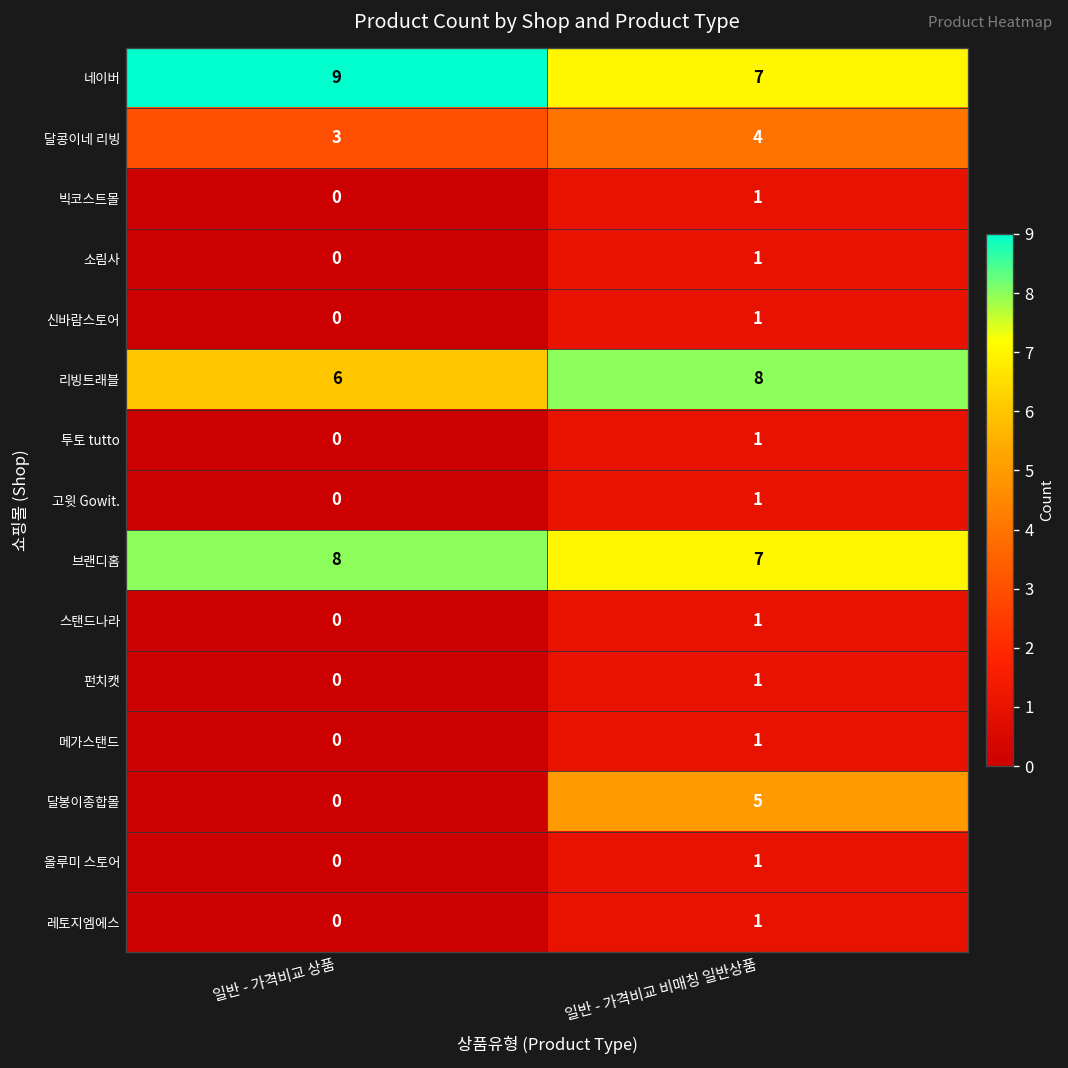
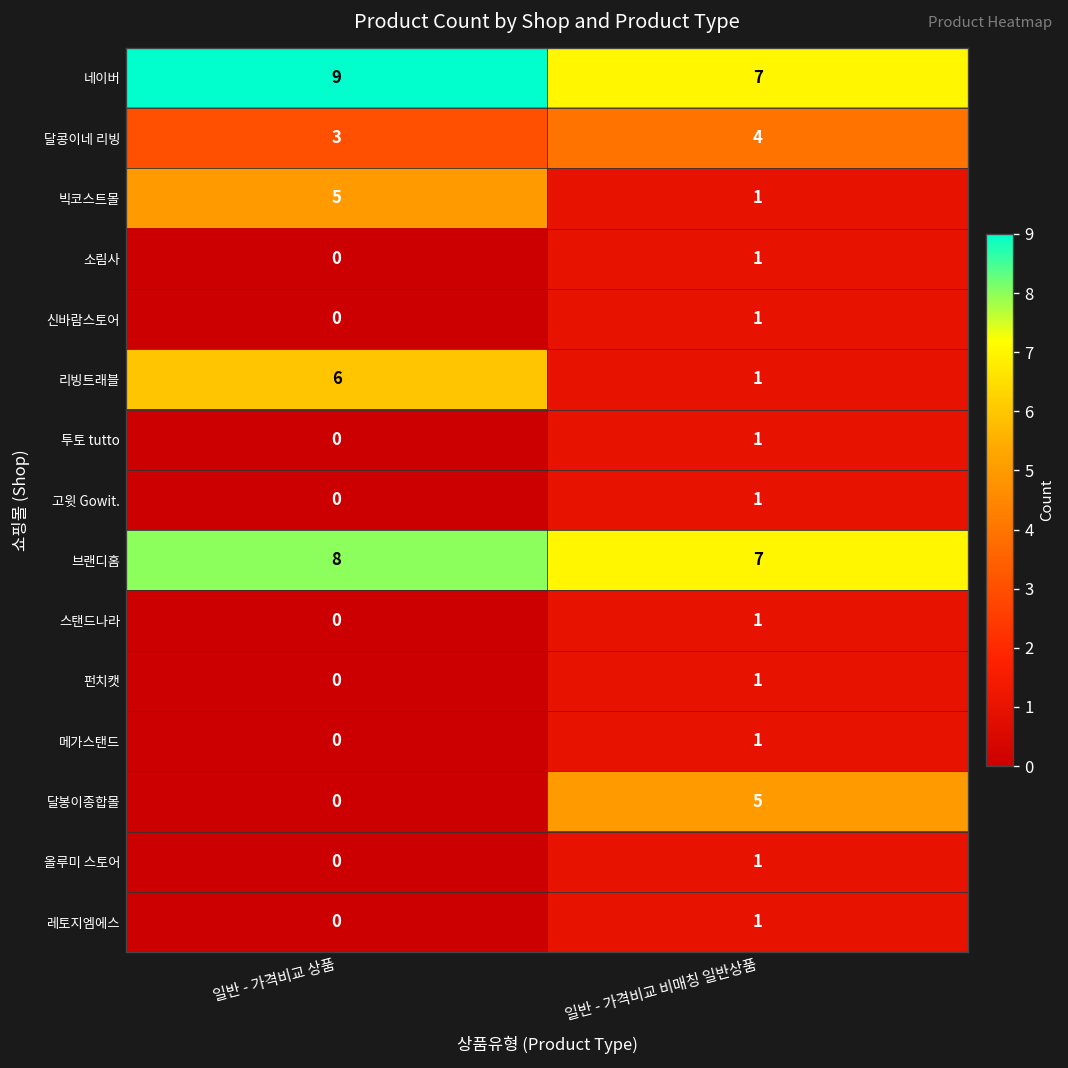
빅코스트몰, 일반 - 가격비교 상품: 0 -> 5
리빙트래블, 일반 - 가격비교 비매칭 일반상품: 8 -> 1
